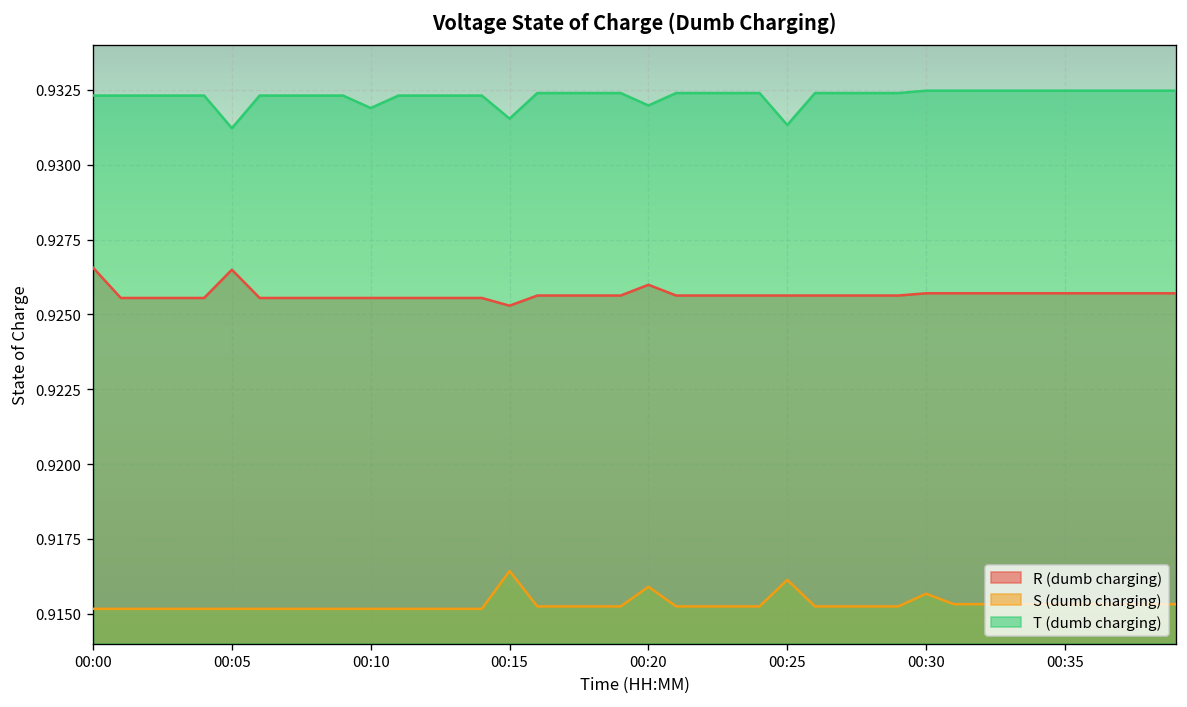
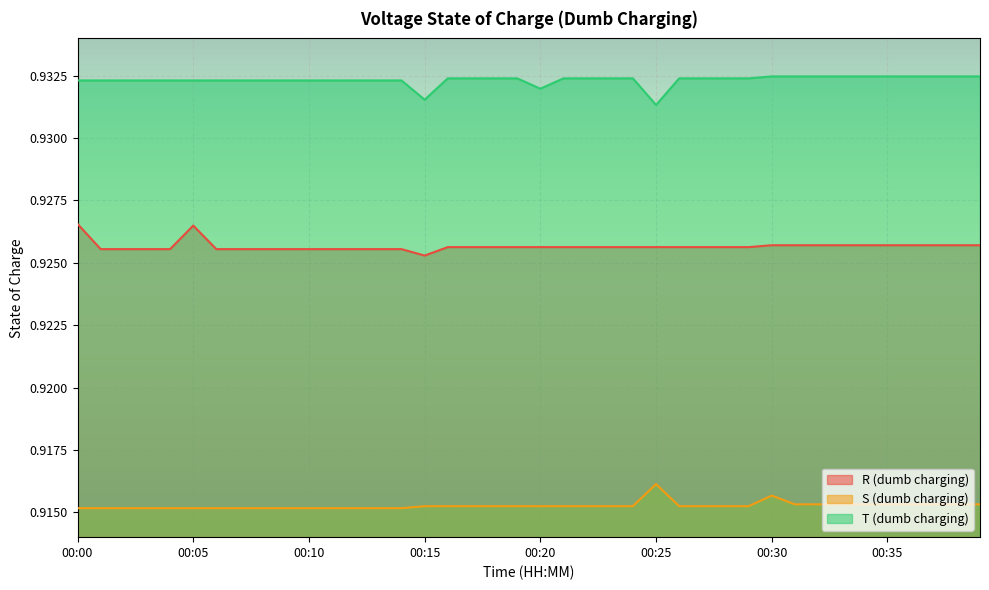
T (dumb charging), 00:05: 0.9312 -> 0.9323
T (dumb charging), 00:10: 0.9319 -> 0.9323
S (dumb charging), 00:15: 0.9164 -> 0.9152
R (dumb charging), 00:20: 0.9260 -> 0.9256
S (dumb charging), 00:20: 0.9159 -> 0.9152
